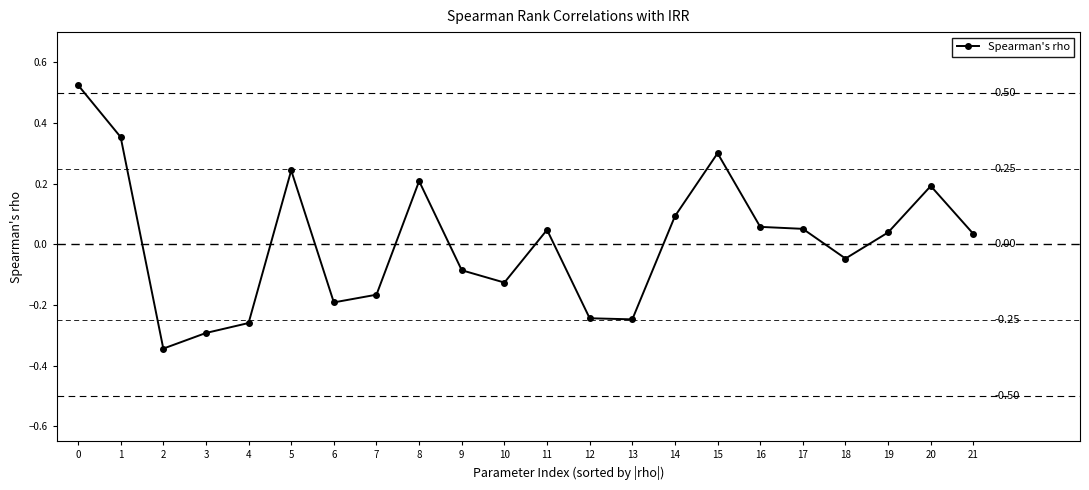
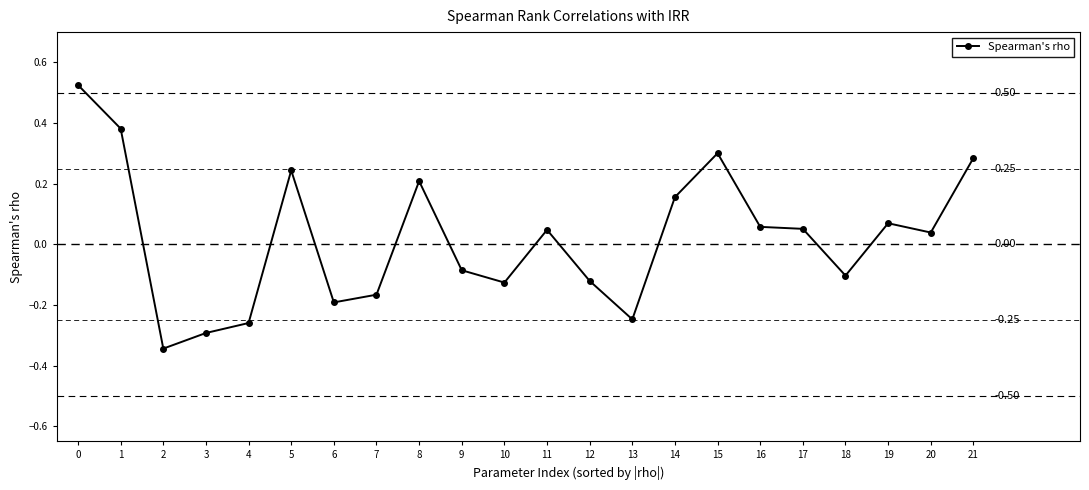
1: 0.35 -> 0.38
12: -0.24 -> -0.12
14: 0.09 -> 0.16
18: -0.05 -> -0.10
19: 0.04 -> 0.07
20: 0.19 -> 0.04
21: 0.03 -> 0.28
